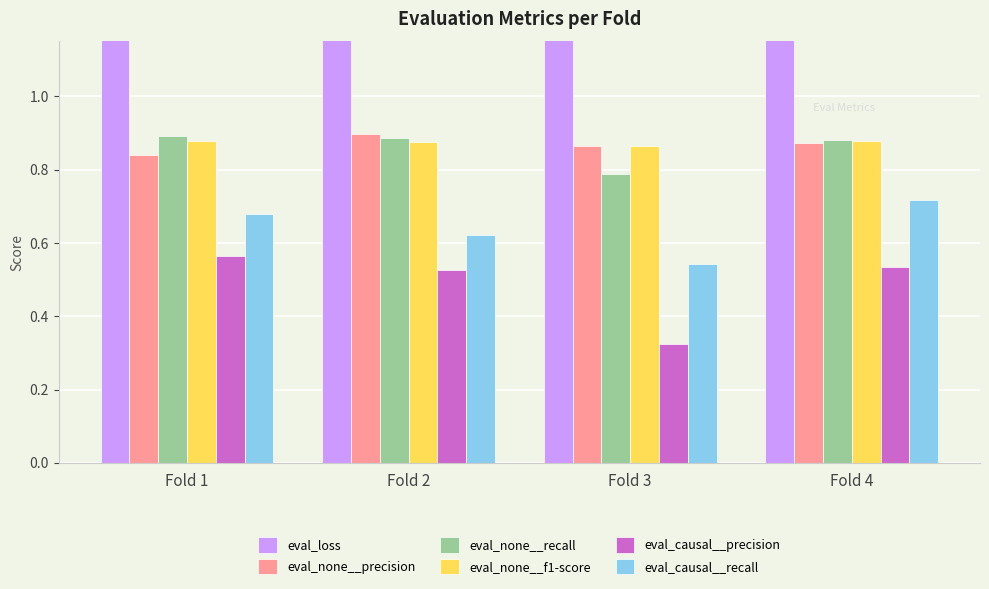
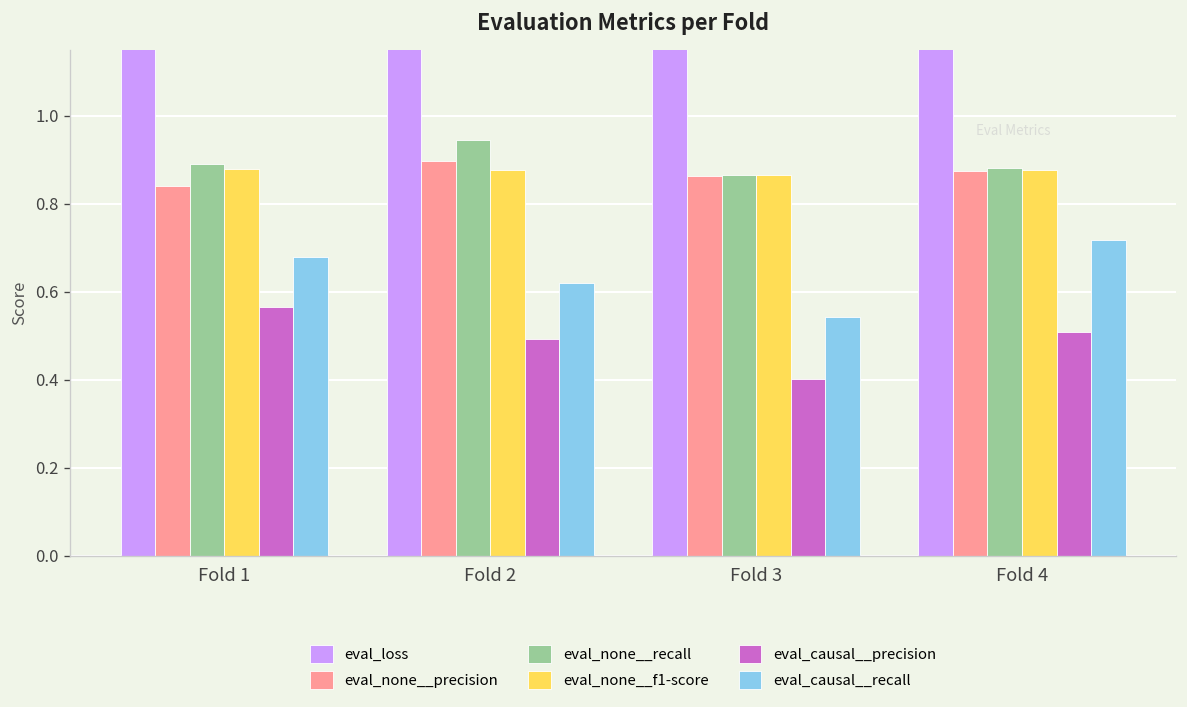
eval_none__recall, Fold 2: 0.89 -> 0.95
eval_causal__precision, Fold 2: 0.53 -> 0.49
eval_none__recall, Fold 3: 0.79 -> 0.87
eval_causal__precision, Fold 3: 0.32 -> 0.40
eval_causal__precision, Fold 4: 0.54 -> 0.51
